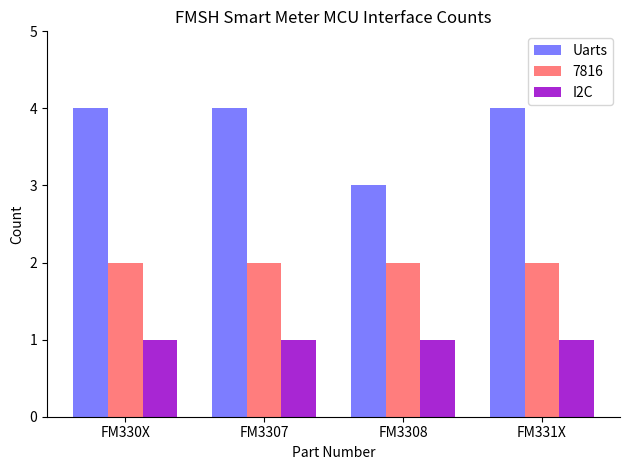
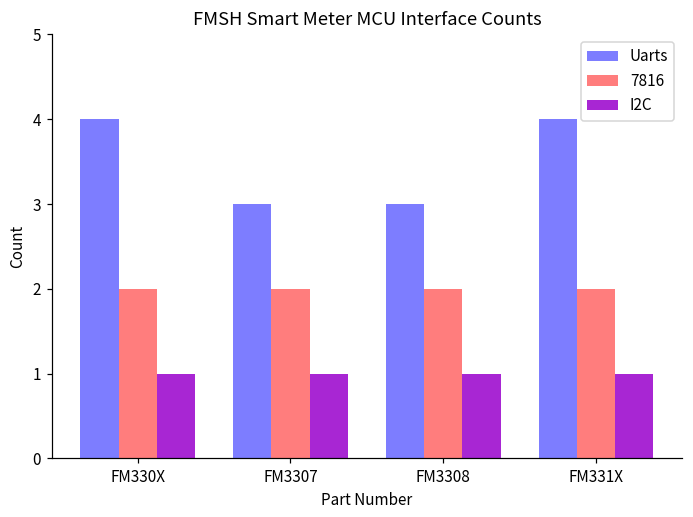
Uarts, FM3307: 4 -> 3
